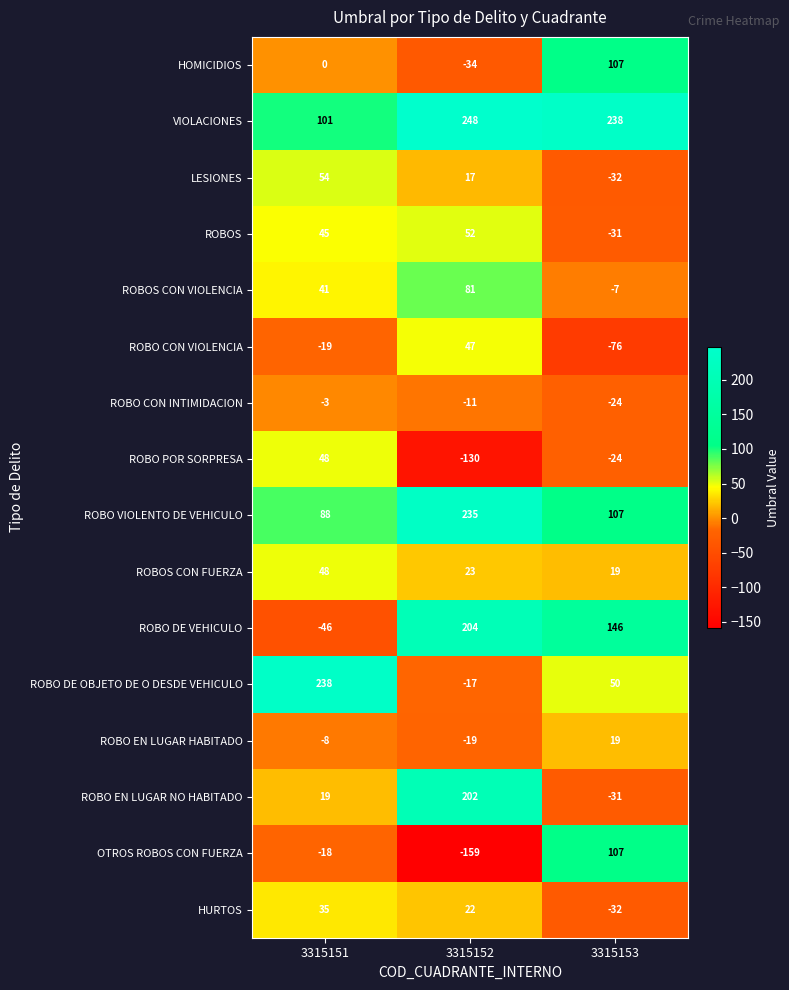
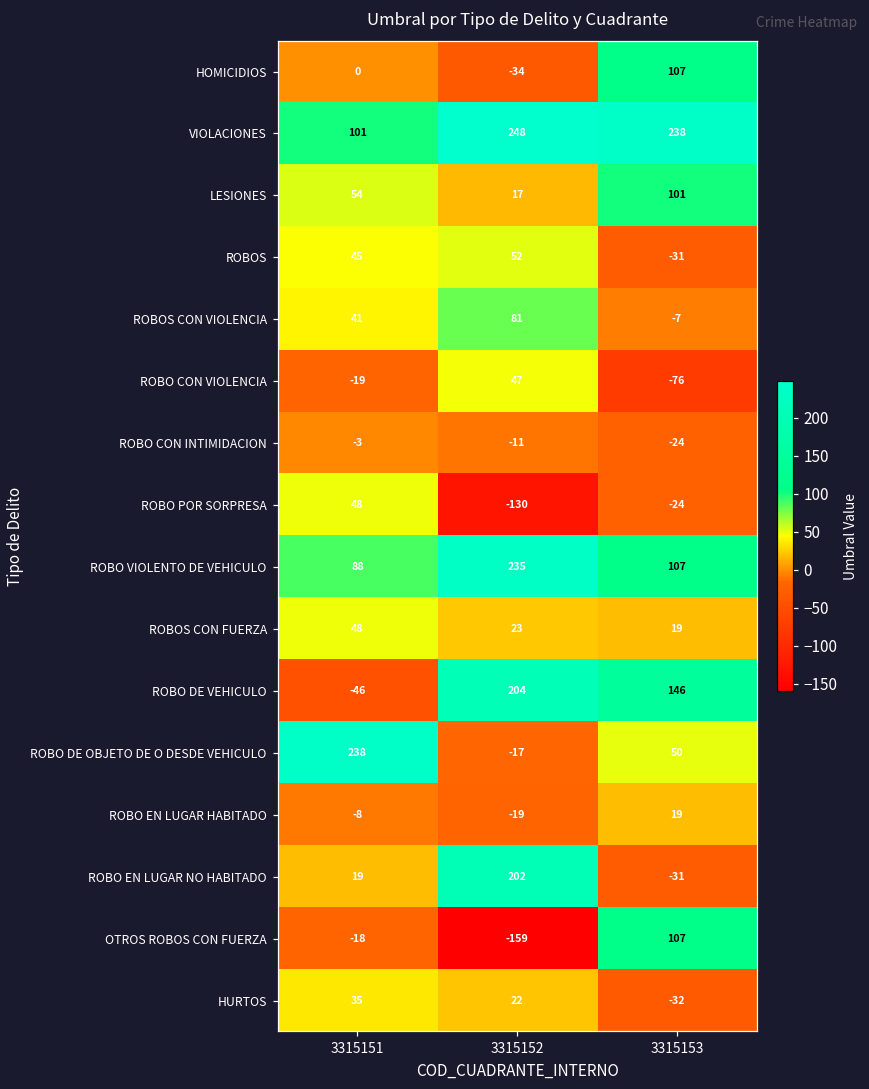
LESIONES, 3315153: -32 -> 101
